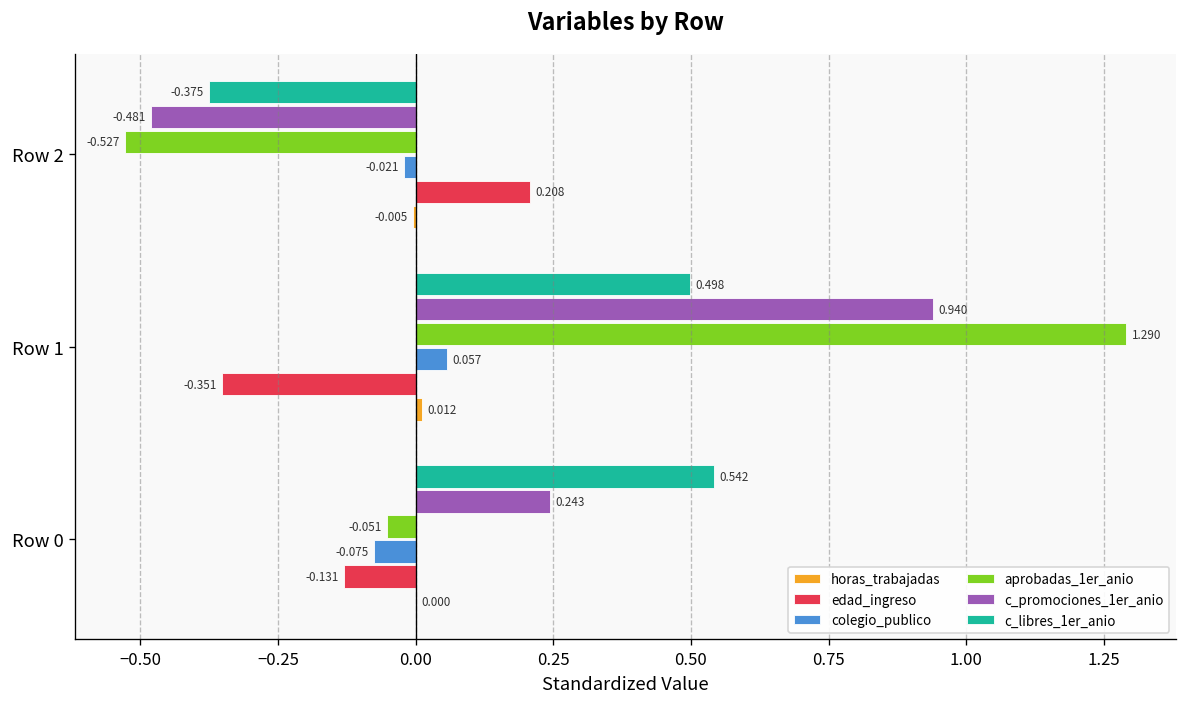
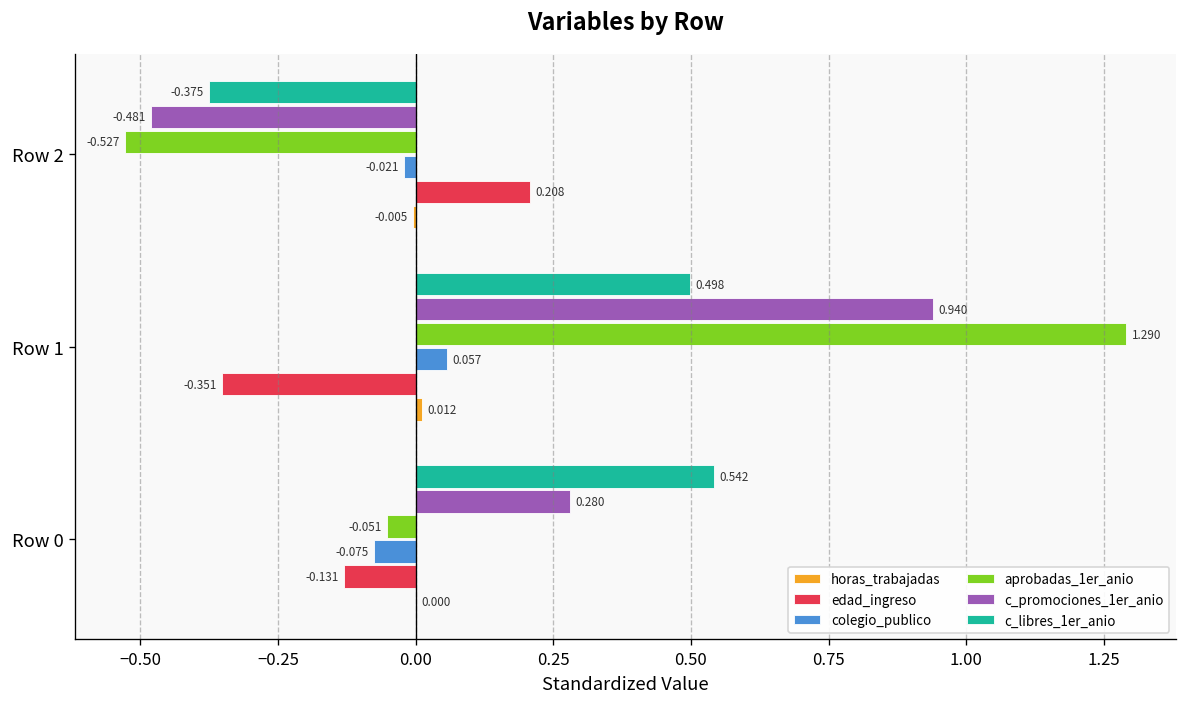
c_promociones_1er_anio, Row 0: 0.243 -> 0.280
